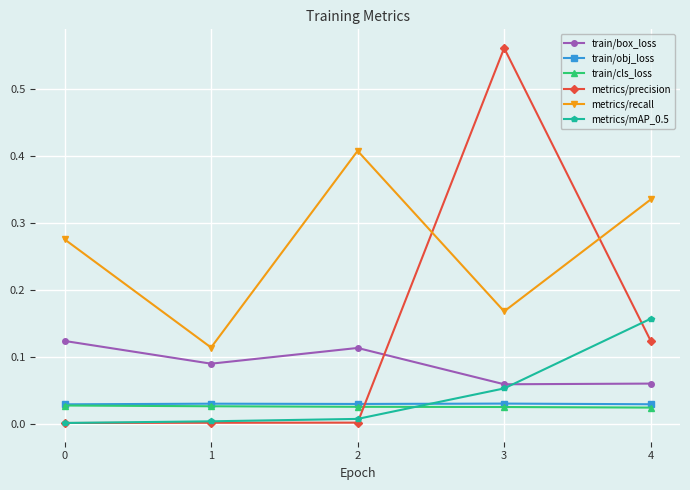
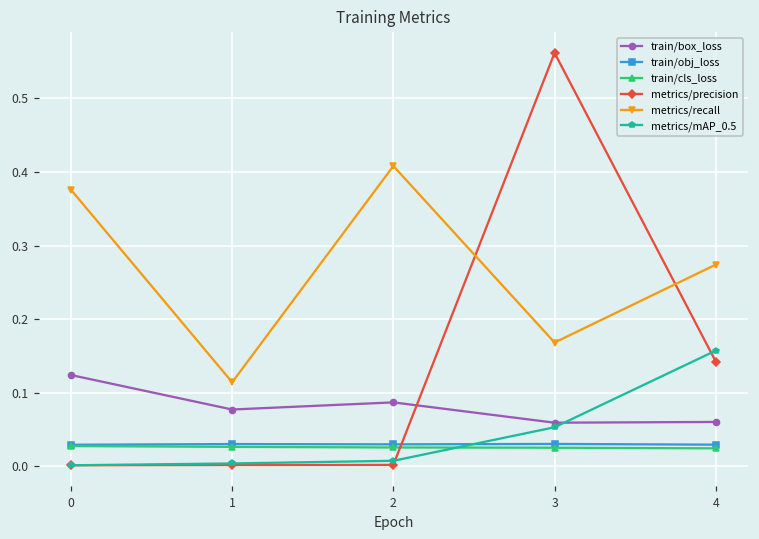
metrics/recall, 0: 0.28 -> 0.38
train/box_loss, 1: 0.09 -> 0.08
train/box_loss, 2: 0.11 -> 0.09
metrics/precision, 4: 0.12 -> 0.14
metrics/recall, 4: 0.34 -> 0.27
